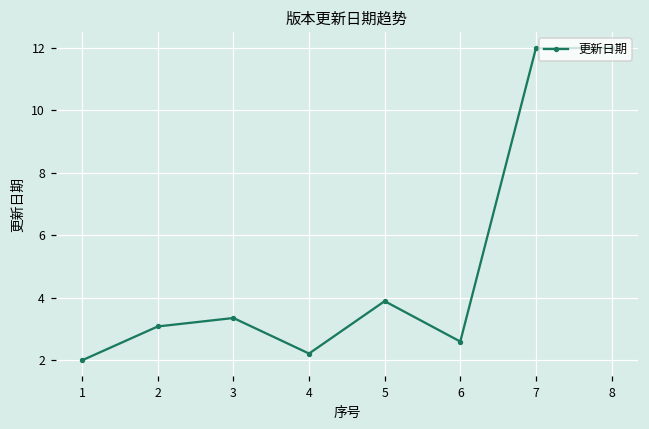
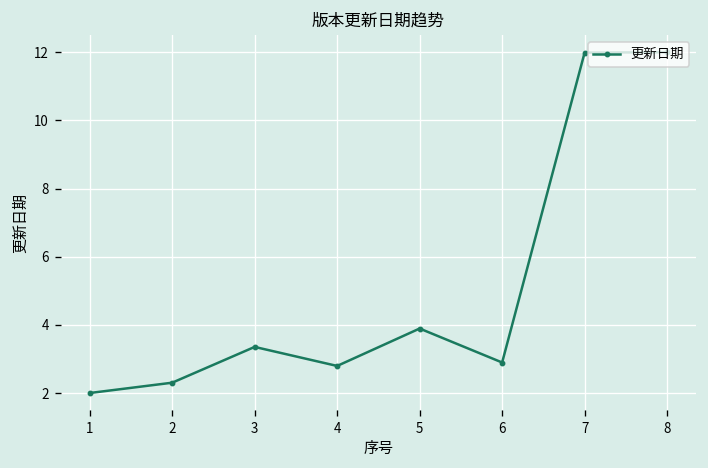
2: 3.1 -> 2.3
4: 2.2 -> 2.8
6: 2.6 -> 2.9
